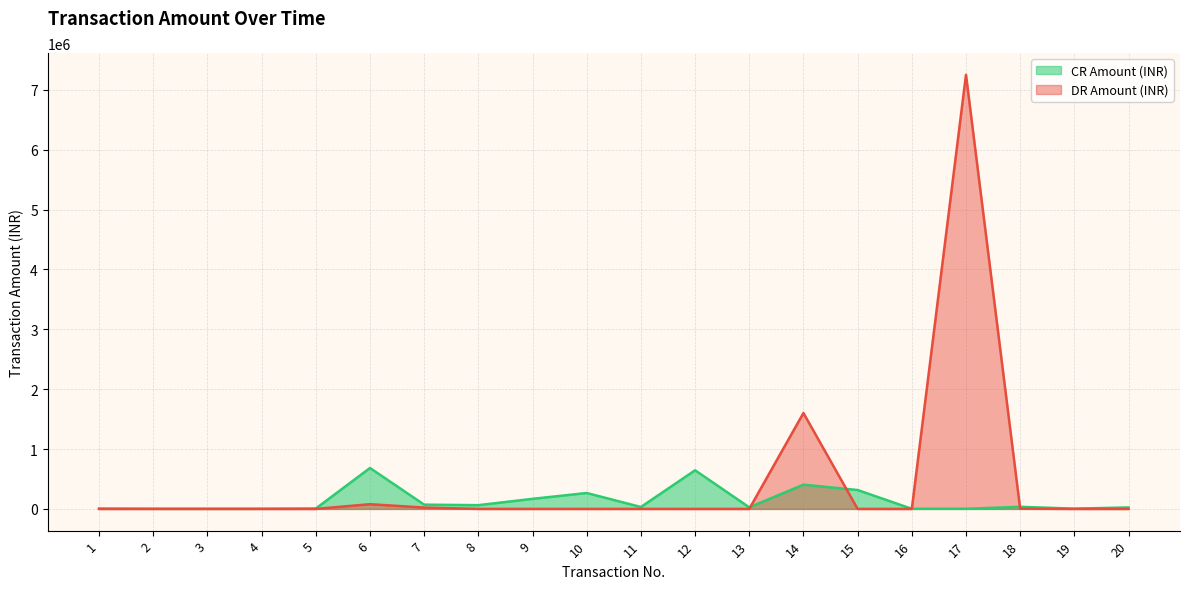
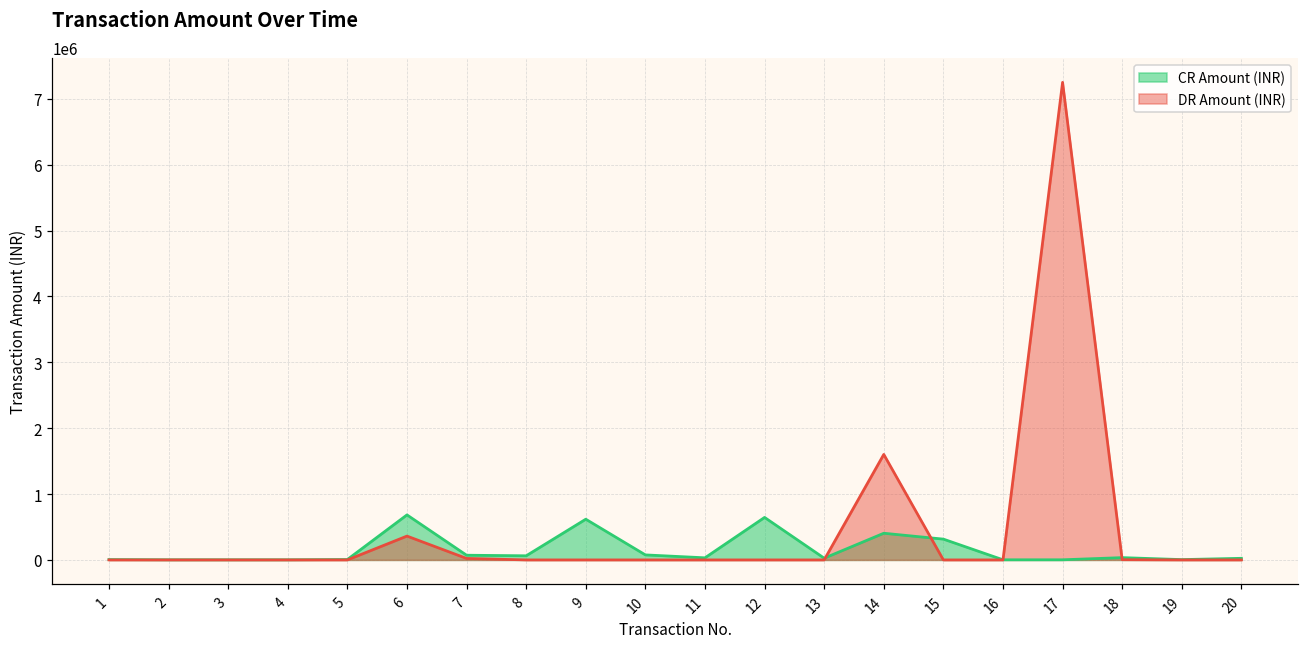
DR Amount (INR), 6: 100000 -> 400000
CR Amount (INR), 9: 200000 -> 600000
CR Amount (INR), 10: 300000 -> 100000
